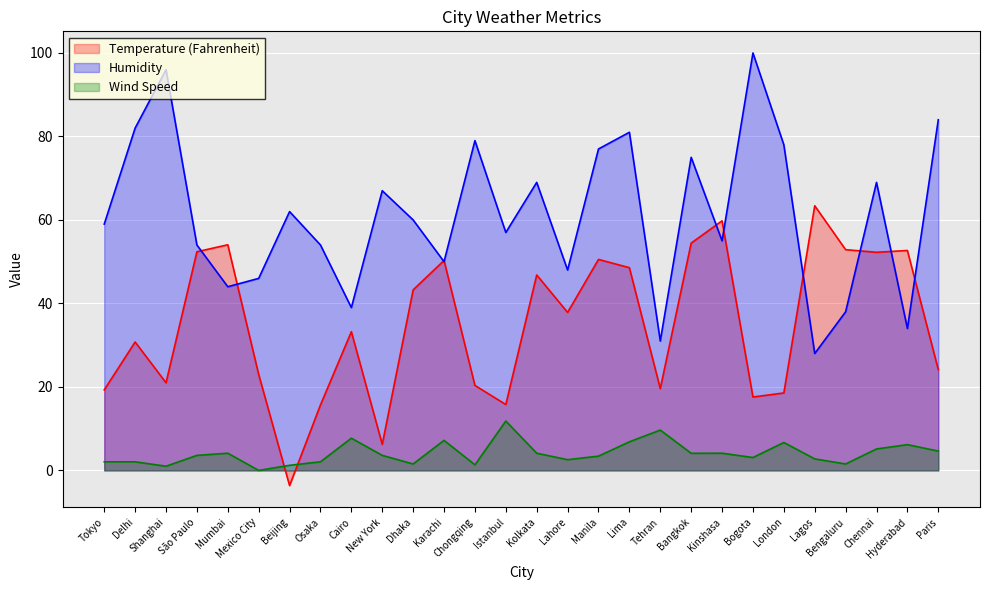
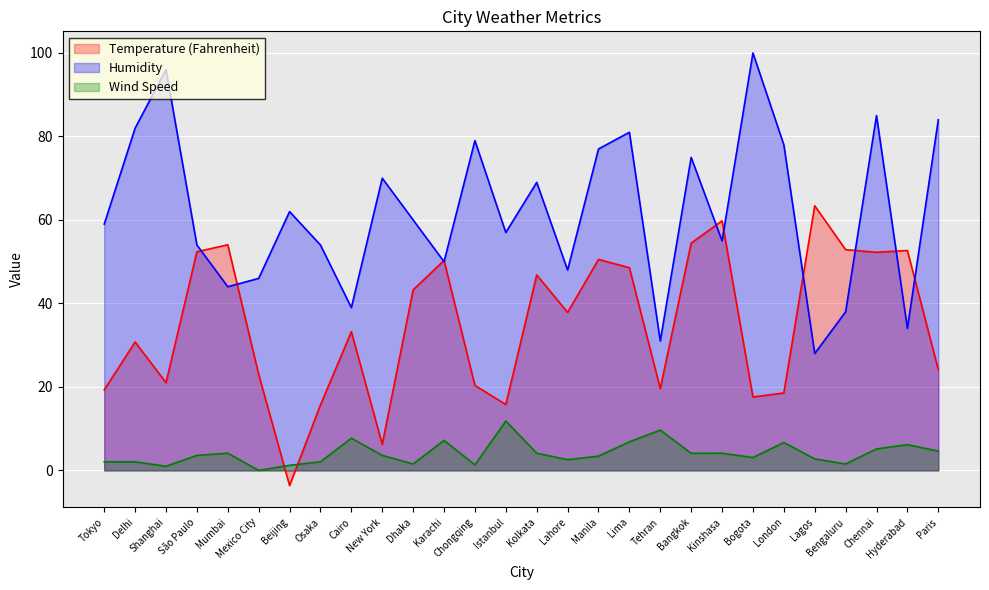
Humidity, New York: 67 -> 70
Humidity, Chennai: 69 -> 85
